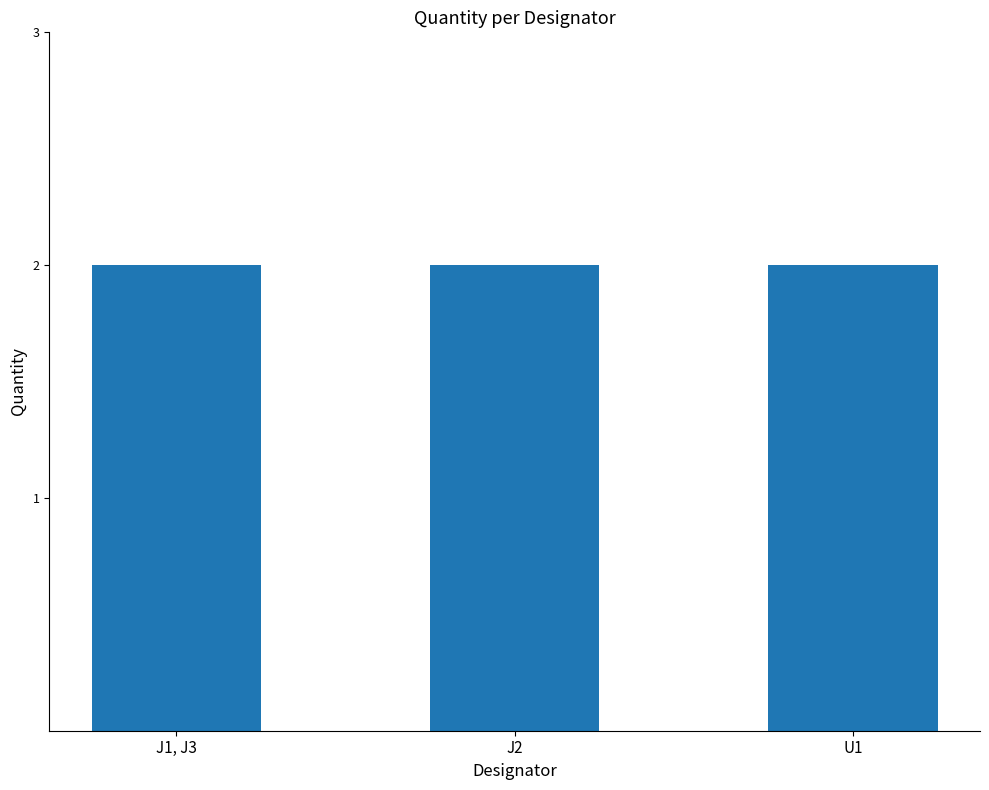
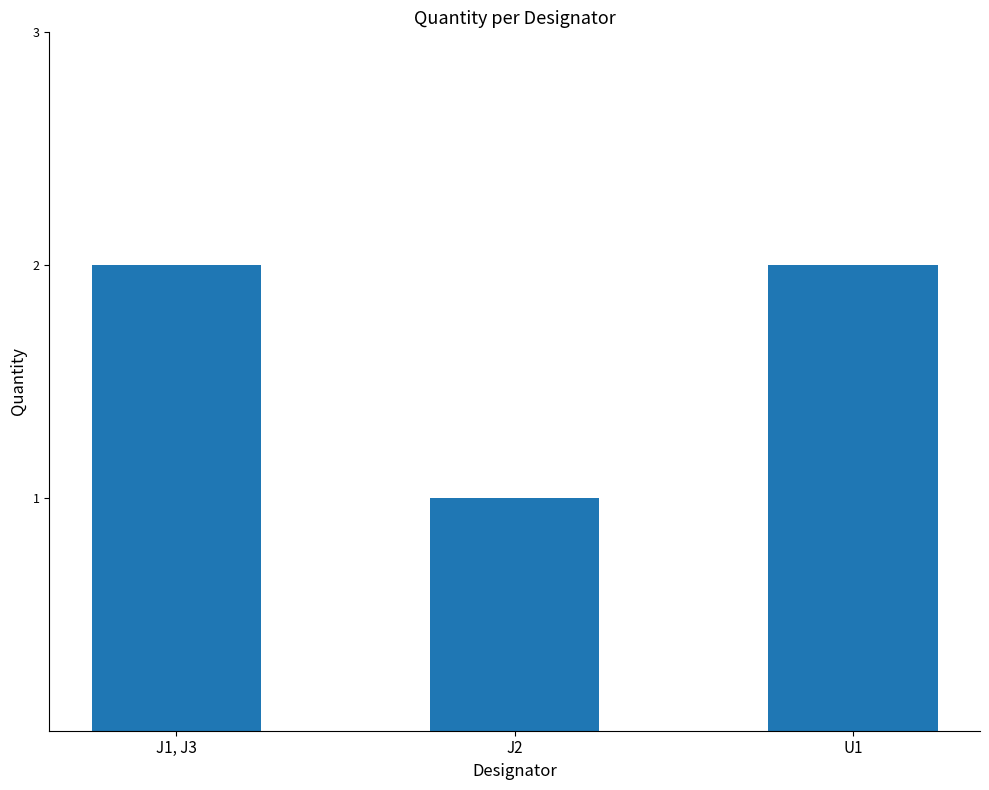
J2: 2 -> 1
